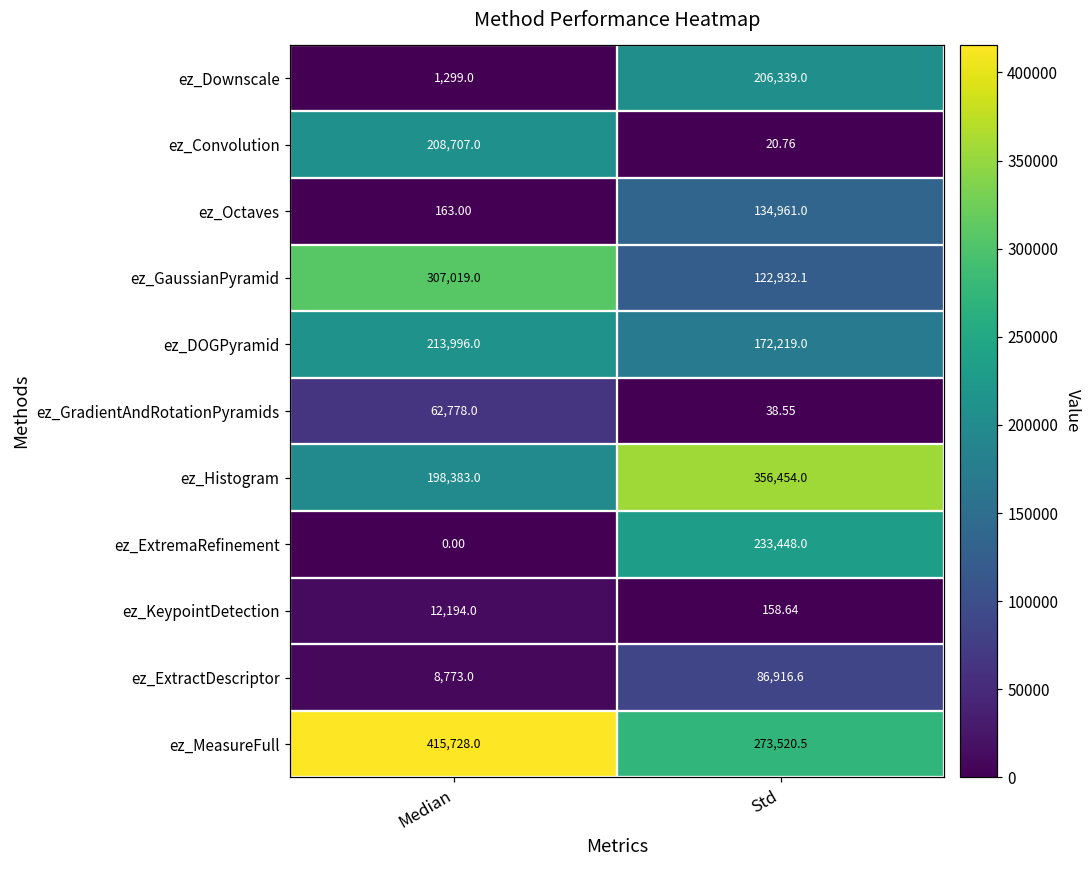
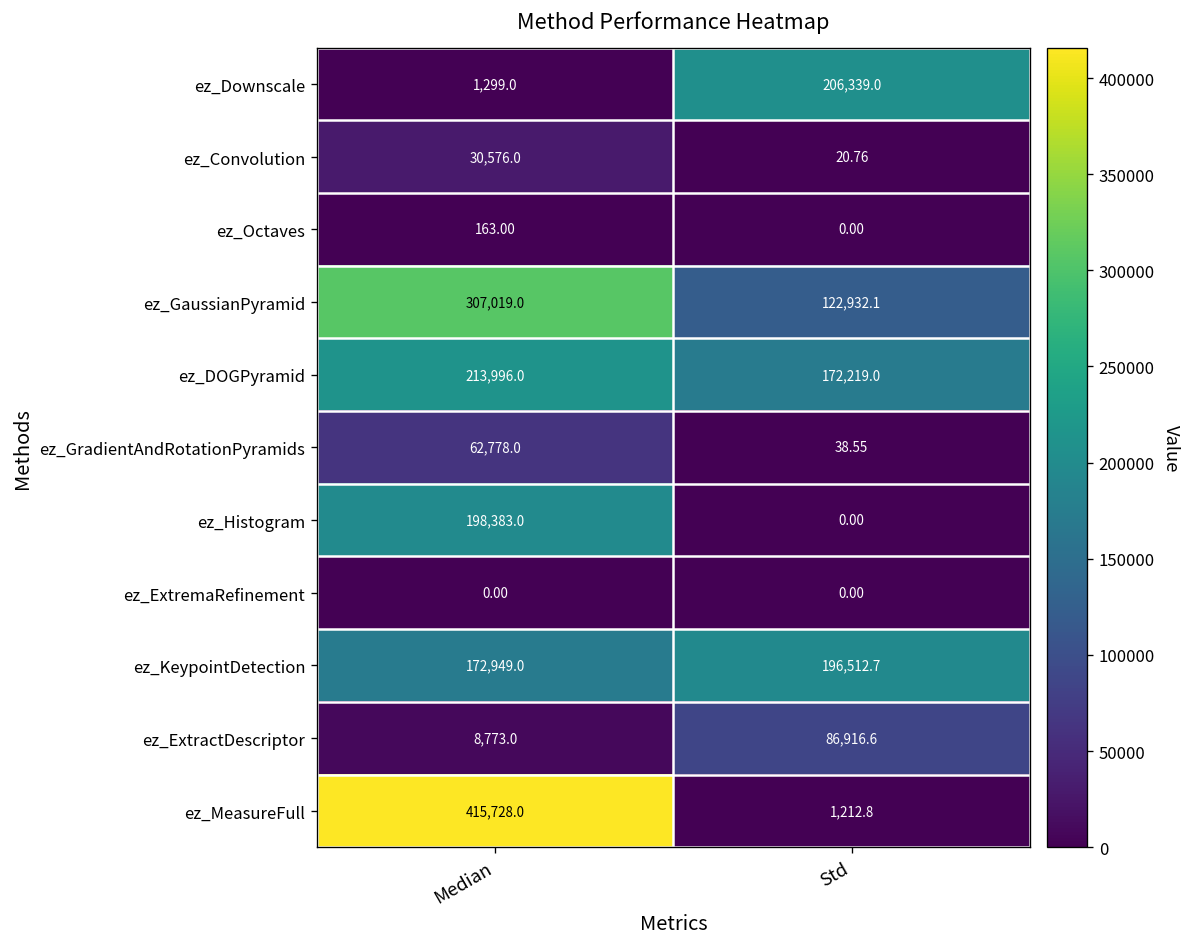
ez_Convolution, Median: 208,707.0 -> 30,576.0
ez_Octaves, Std: 134,961.0 -> 0.00
ez_Histogram, Std: 356,454.0 -> 0.00
ez_ExtremaRefinement, Std: 233,448.0 -> 0.00
ez_KeypointDetection, Median: 12,194.0 -> 172,949.0
ez_KeypointDetection, Std: 158.64 -> 196,512.7
ez_MeasureFull, Std: 273,520.5 -> 1,212.8
